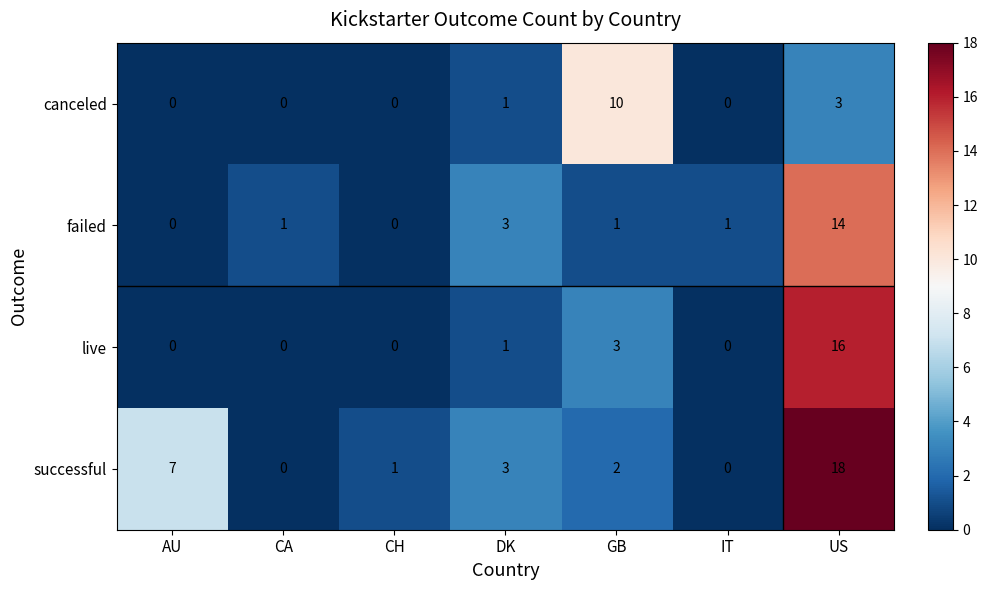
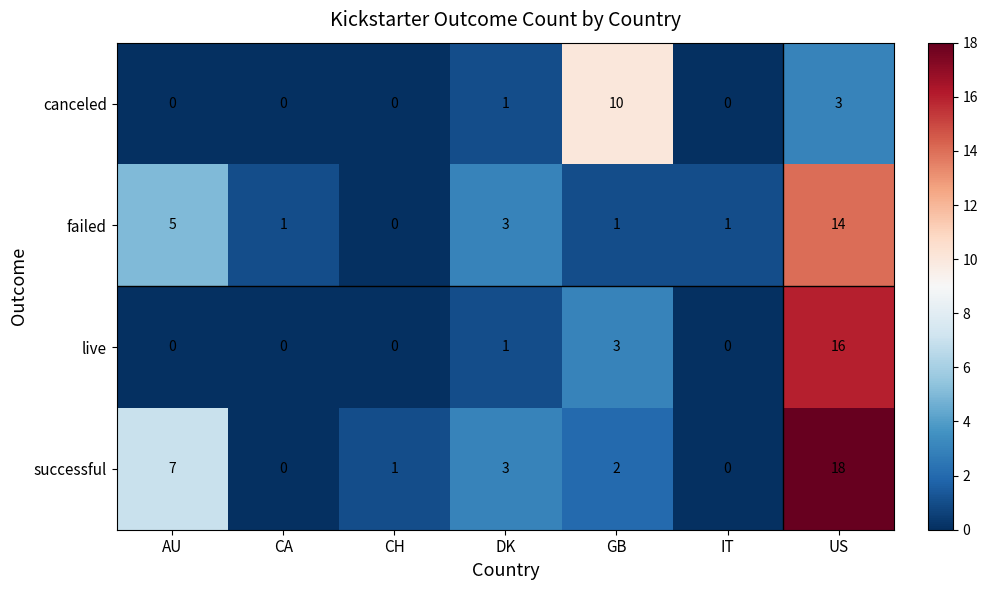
failed, AU: 0 -> 5
